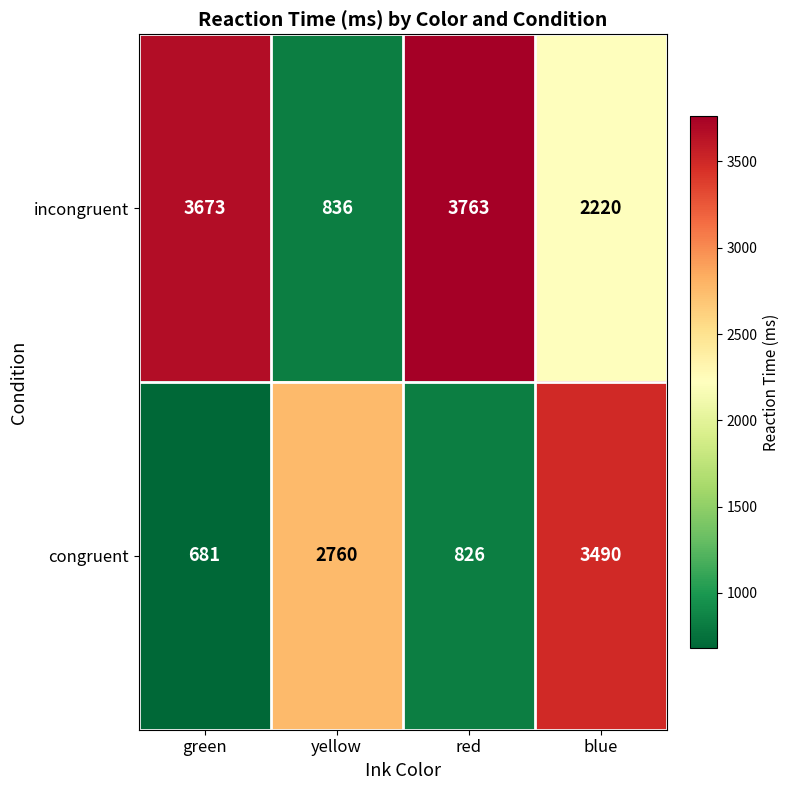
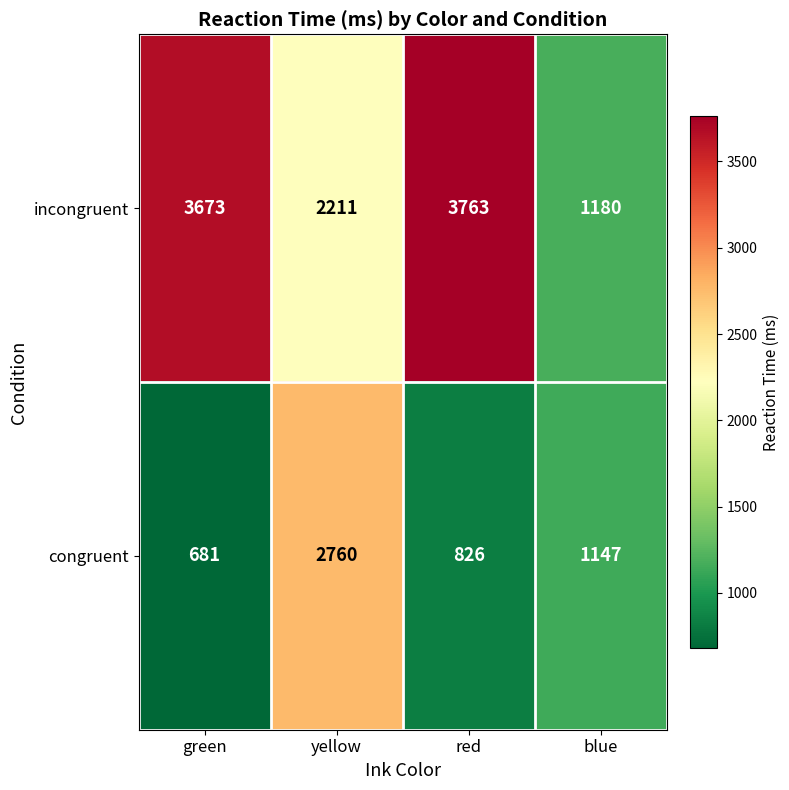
incongruent, yellow: 836 -> 2211
incongruent, blue: 2220 -> 1180
congruent, blue: 3490 -> 1147
